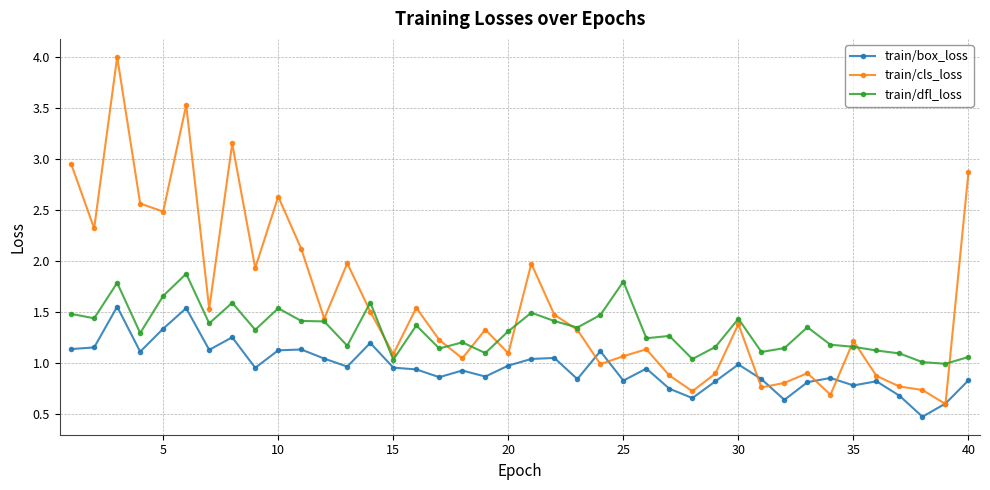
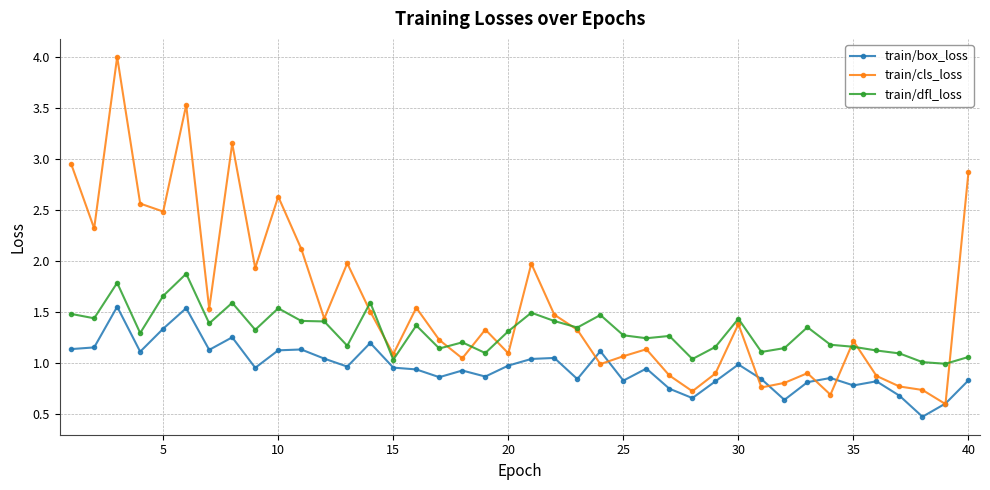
train/dfl_loss, 25: 1.80 -> 1.27
